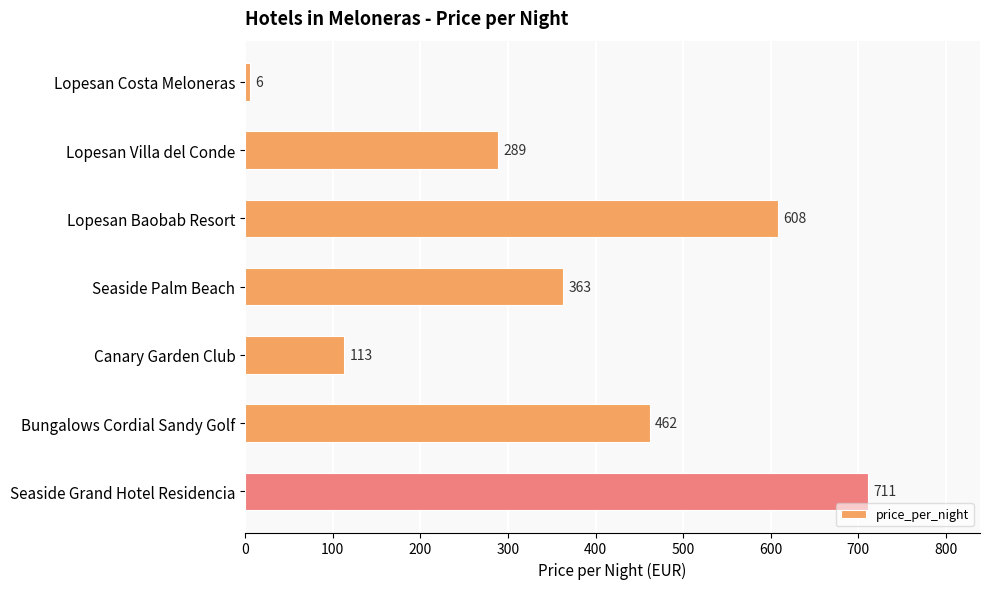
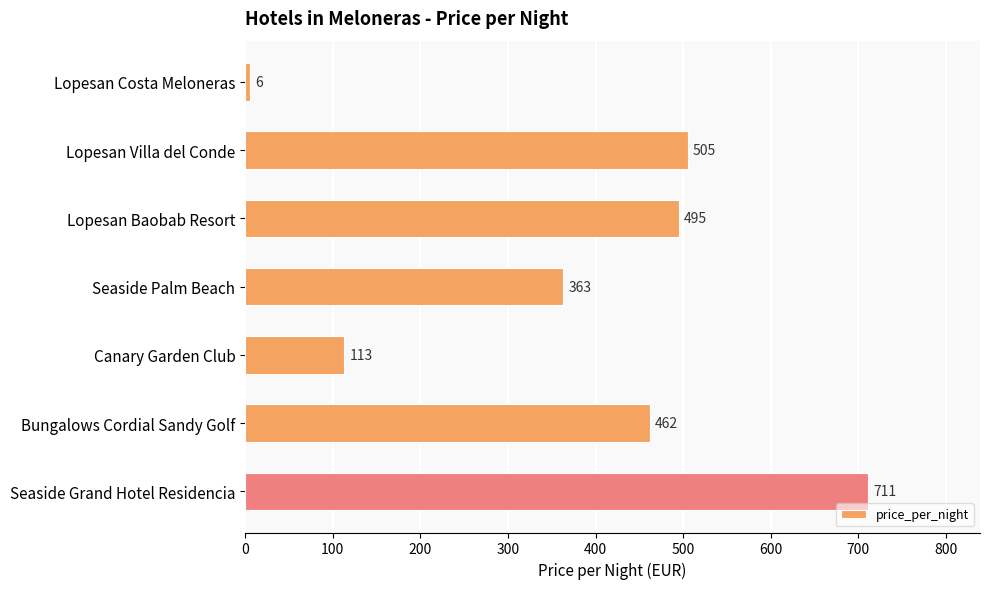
Lopesan Villa del Conde: 289 -> 505
Lopesan Baobab Resort: 608 -> 495
